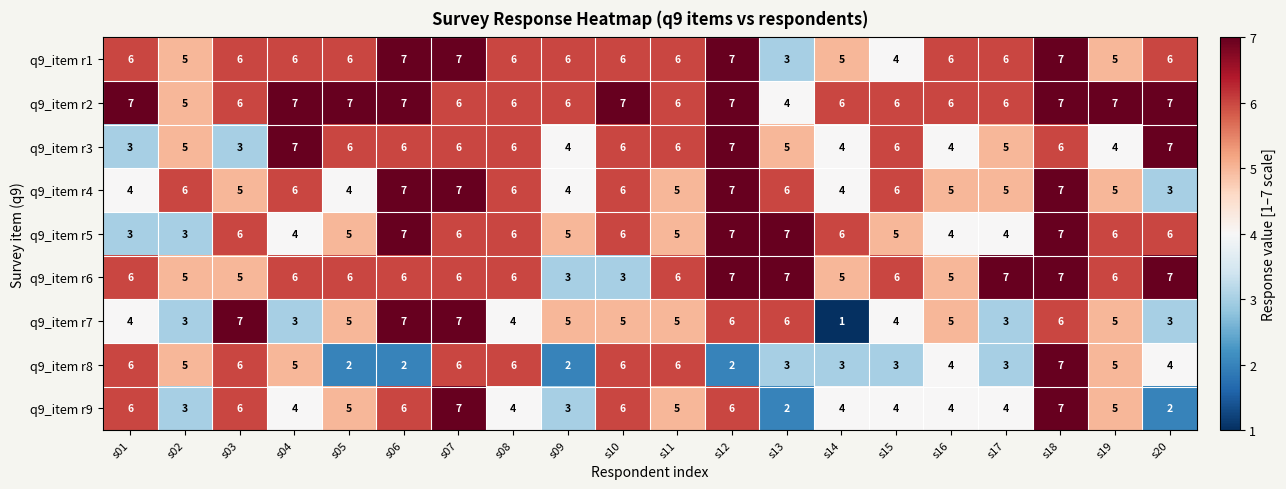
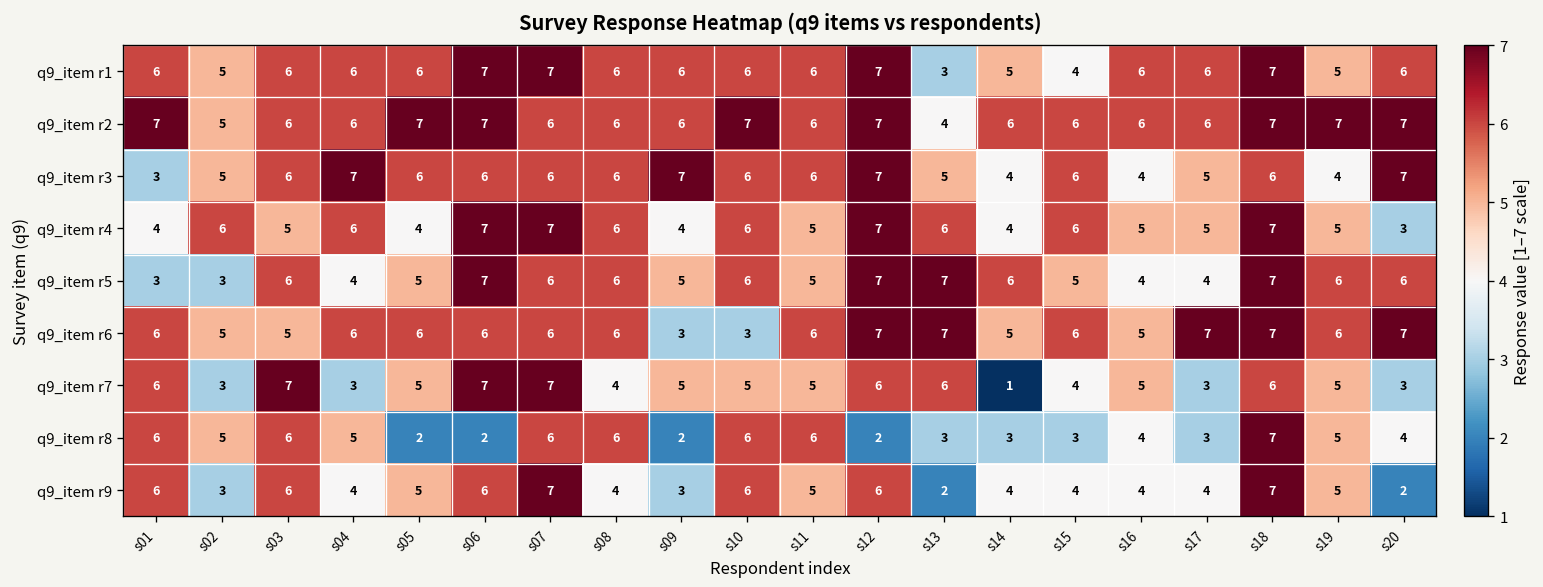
q9_item r2, s04: 7 -> 6
q9_item r3, s03: 3 -> 6
q9_item r3, s09: 4 -> 7
q9_item r7, s01: 4 -> 6
